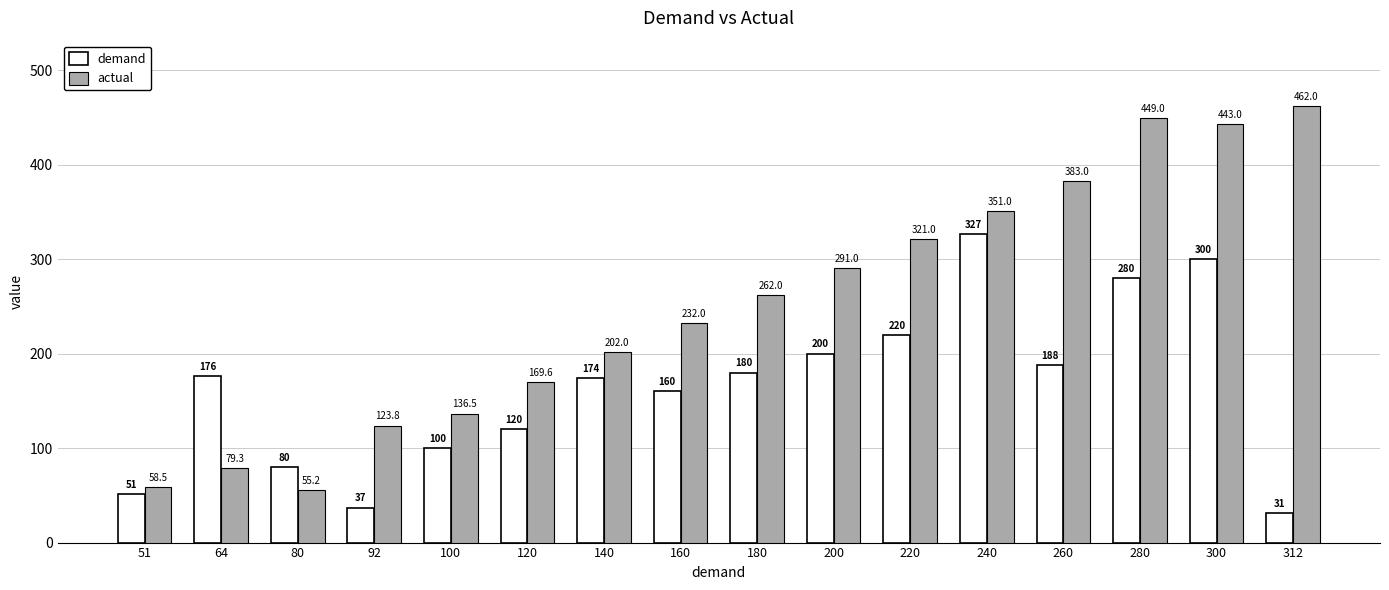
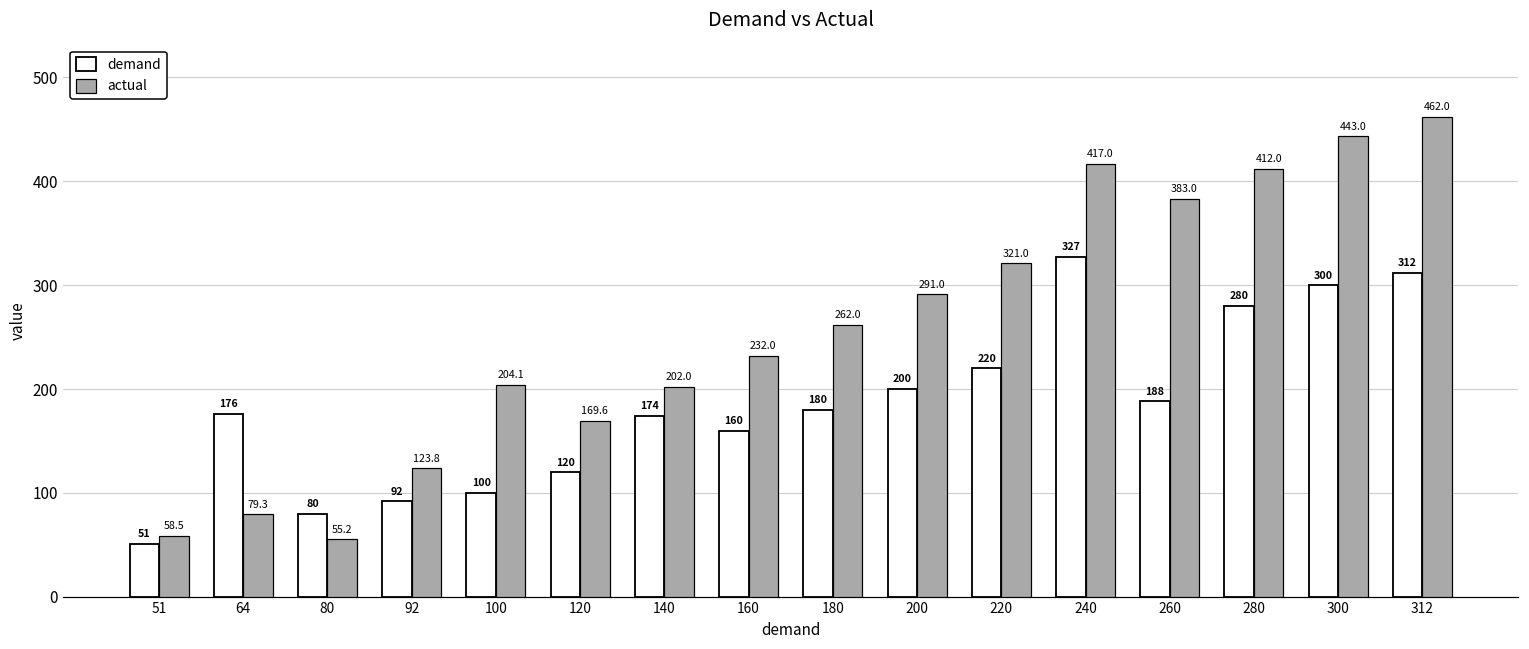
demand, 92: 37 -> 92
actual, 100: 136.5 -> 204.1
actual, 240: 351.0 -> 417.0
actual, 280: 449.0 -> 412.0
demand, 312: 31 -> 312
